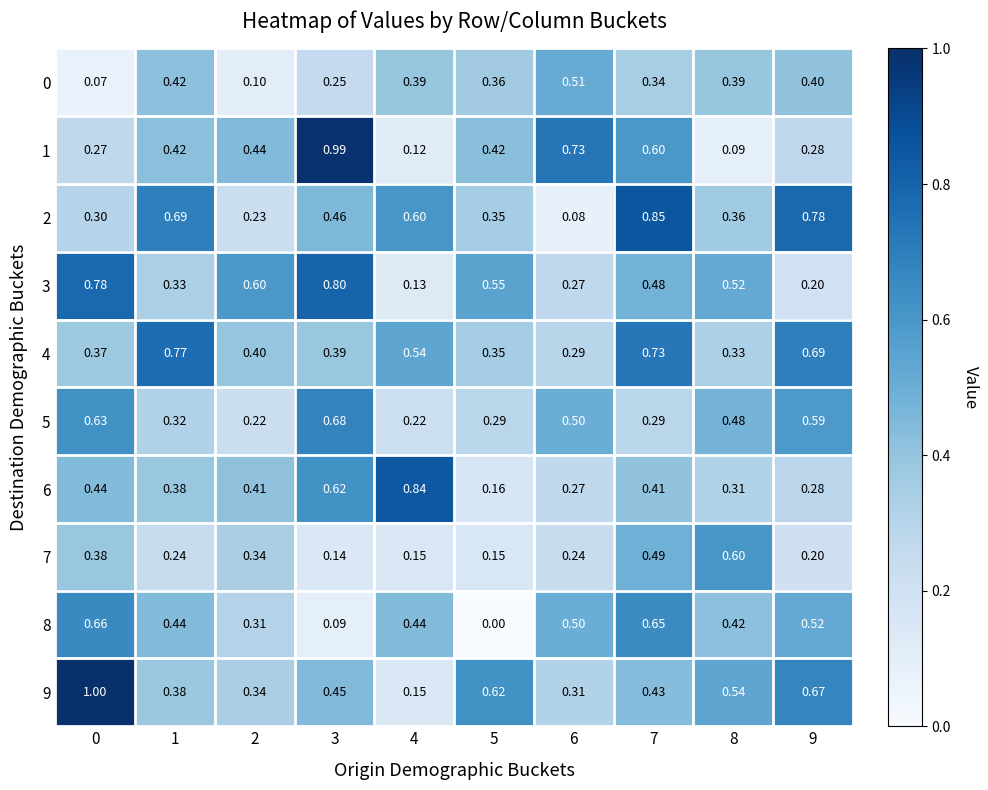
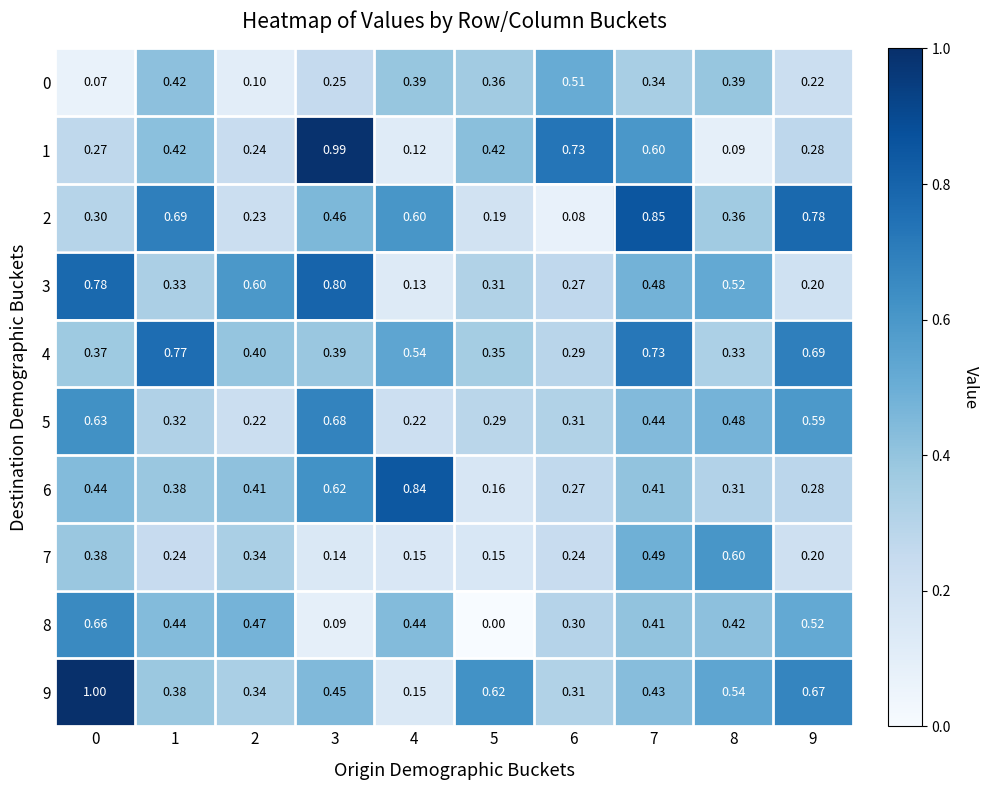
0, 9: 0.40 -> 0.22
1, 2: 0.44 -> 0.24
2, 5: 0.35 -> 0.19
3, 5: 0.55 -> 0.31
5, 6: 0.50 -> 0.31
5, 7: 0.29 -> 0.44
8, 2: 0.31 -> 0.47
8, 6: 0.50 -> 0.30
8, 7: 0.65 -> 0.41
